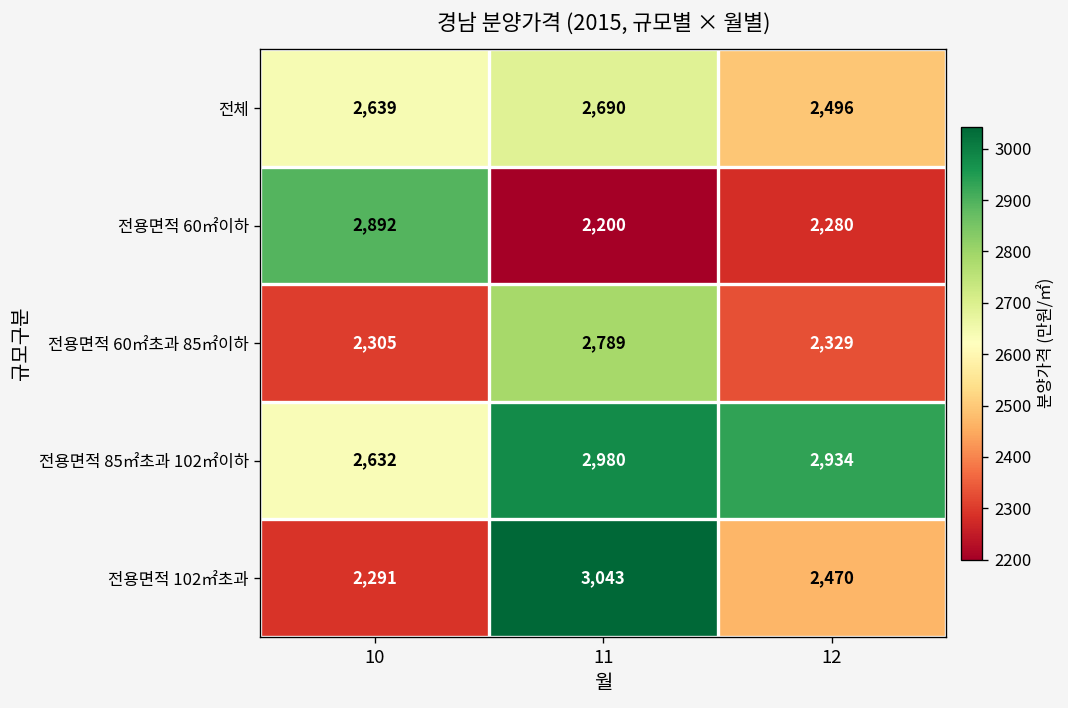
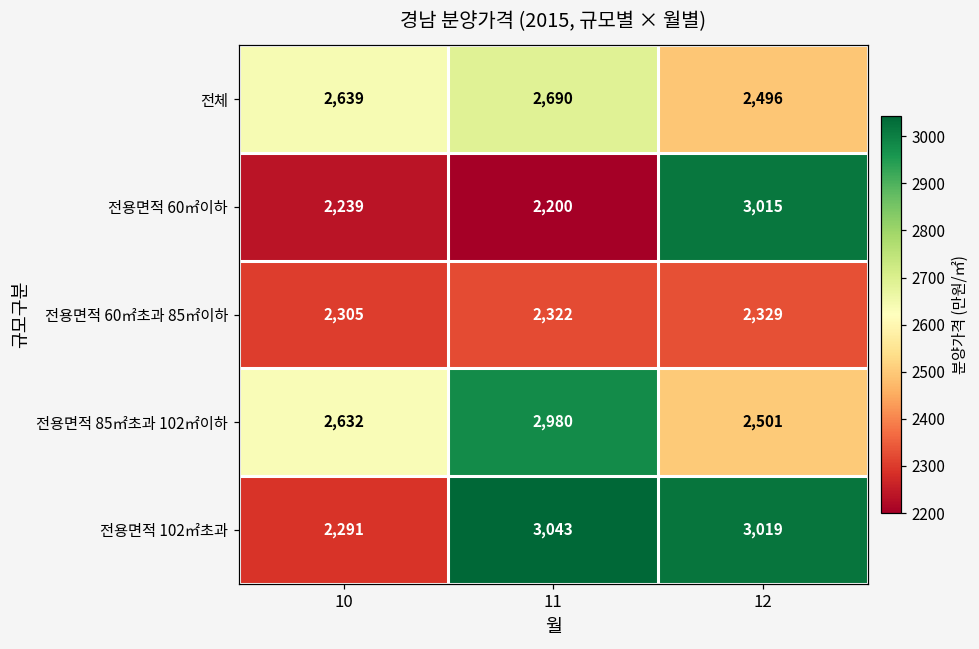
전용면적 60㎡이하, 10: 2,892 -> 2,239
전용면적 60㎡이하, 12: 2,280 -> 3,015
전용면적 60㎡초과 85㎡이하, 11: 2,789 -> 2,322
전용면적 85㎡초과 102㎡이하, 12: 2,934 -> 2,501
전용면적 102㎡초과, 12: 2,470 -> 3,019
